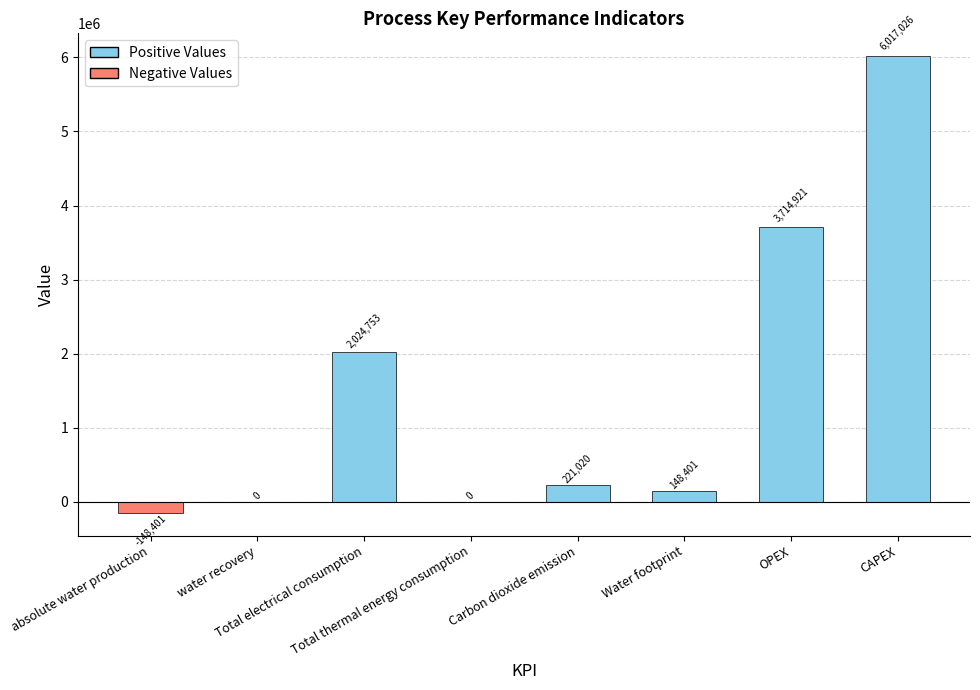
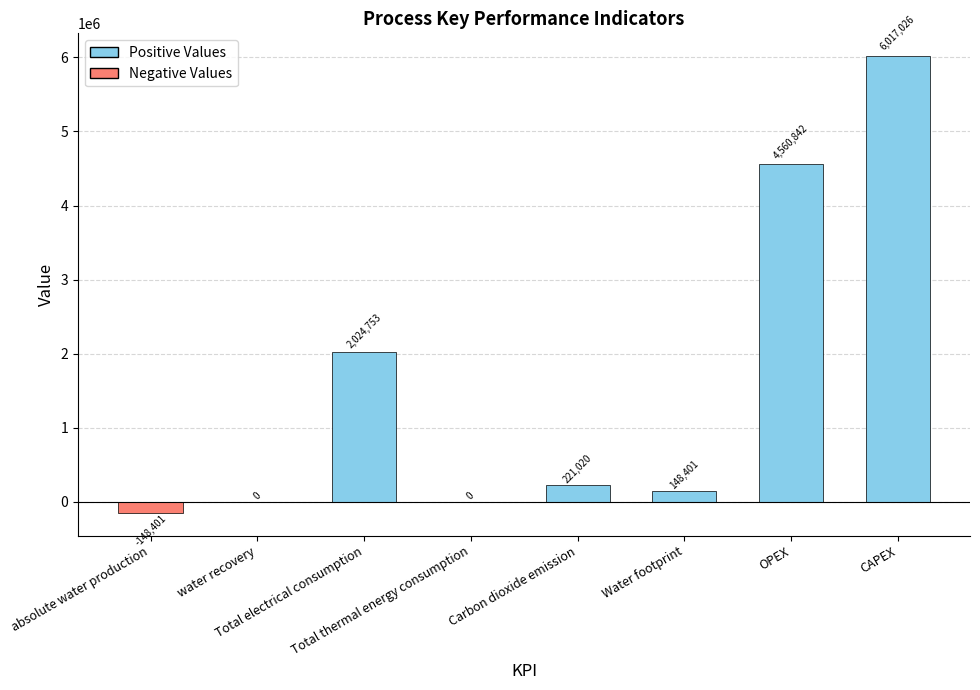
OPEX: 3,714,921 -> 4,560,842
